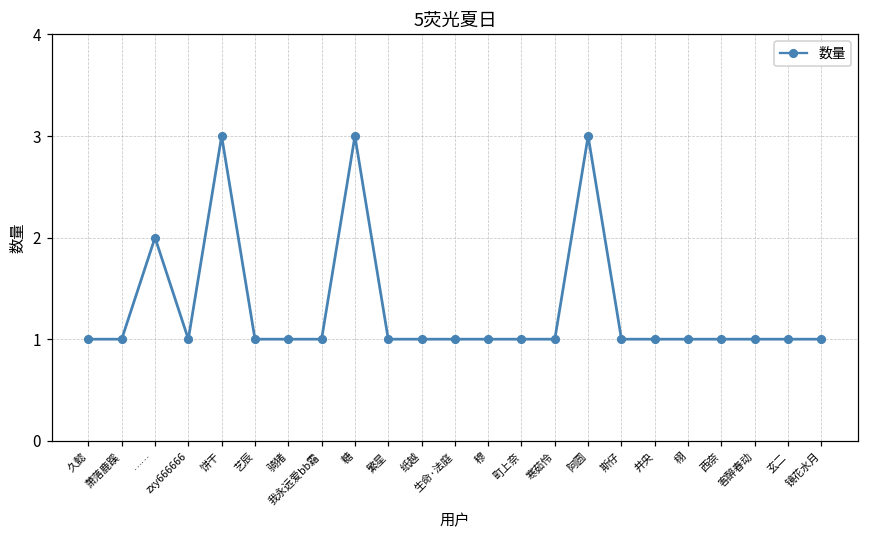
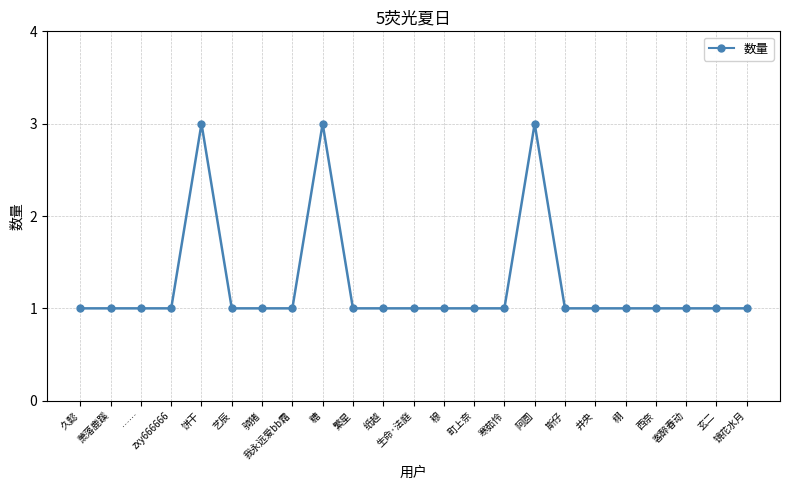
……: 2 -> 1
